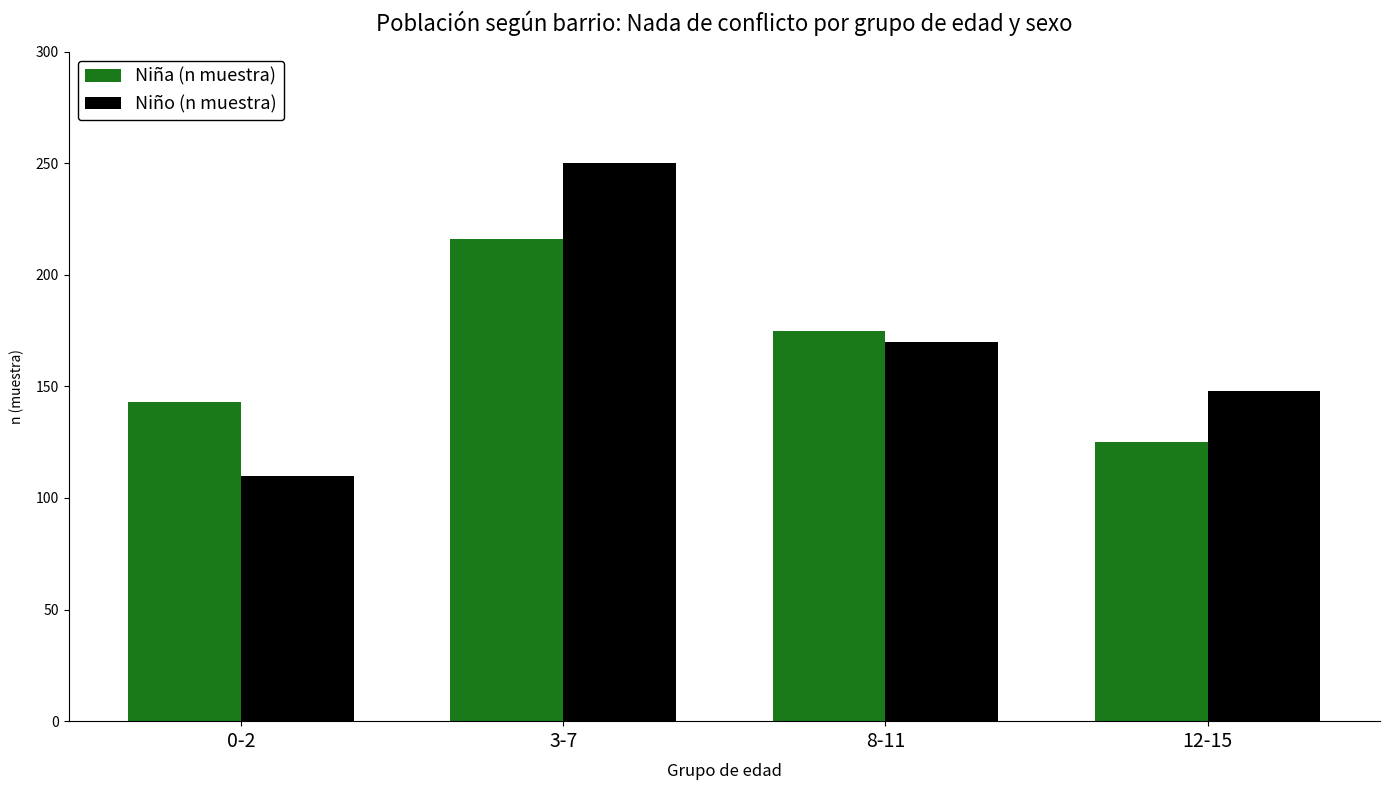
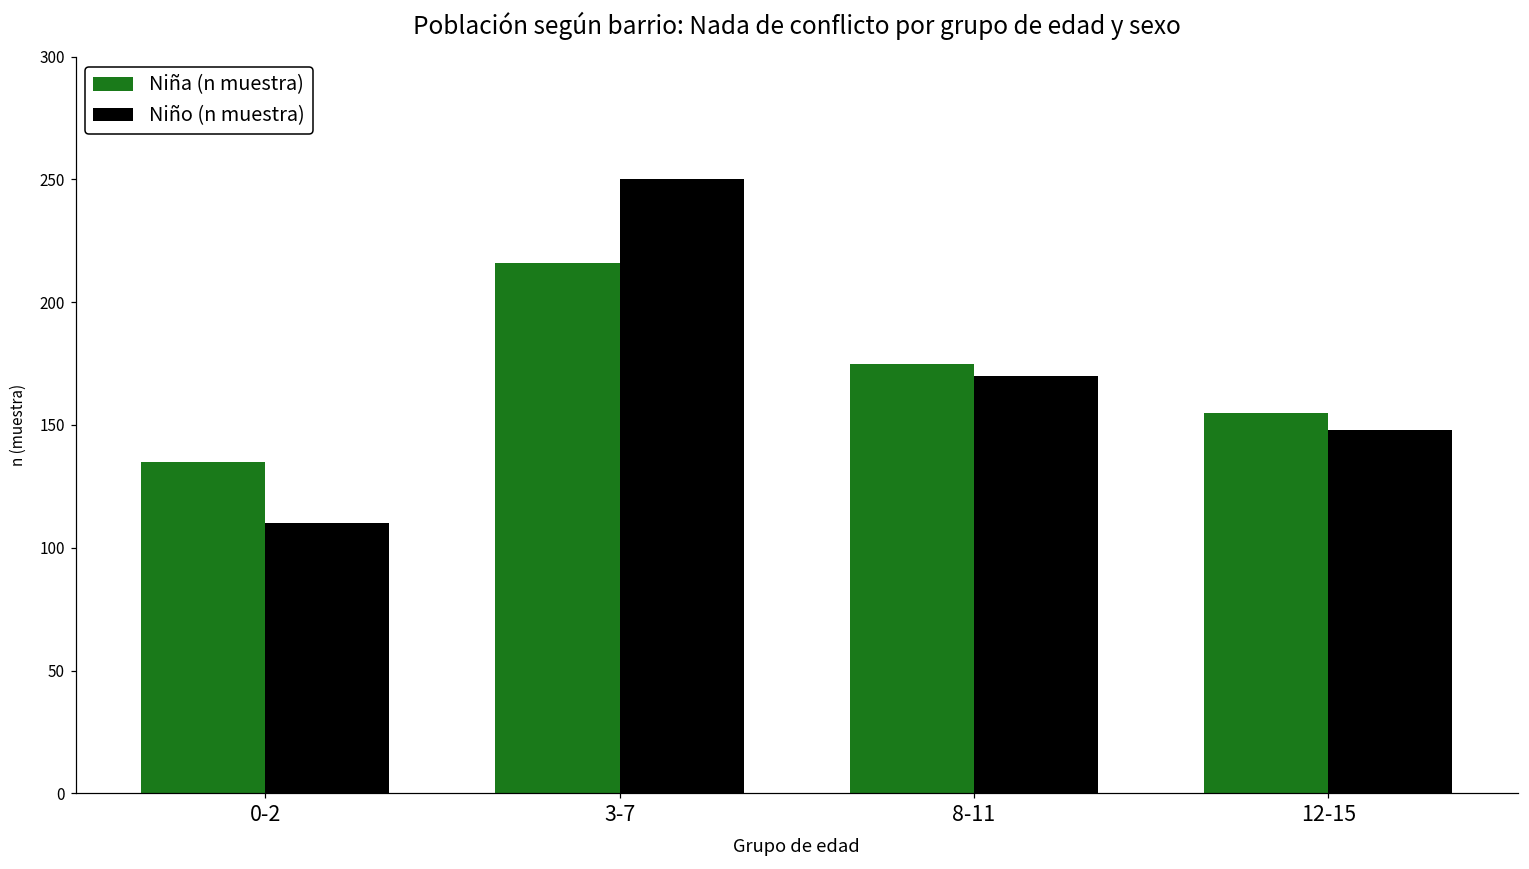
Niña (n muestra), 0-2: 143 -> 135
Niña (n muestra), 12-15: 125 -> 155
